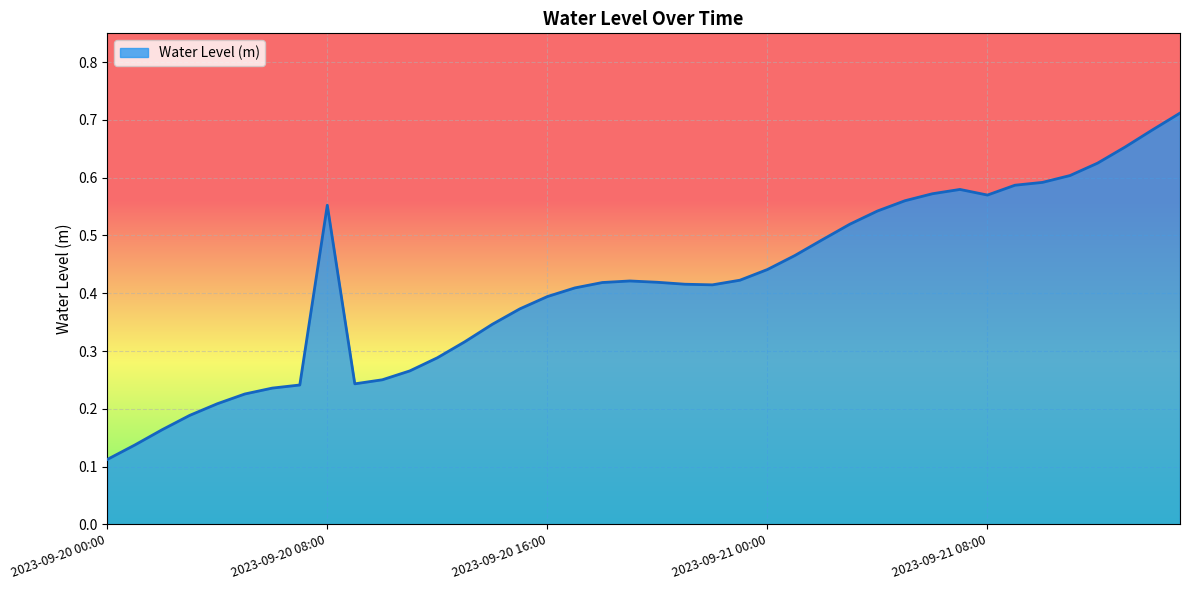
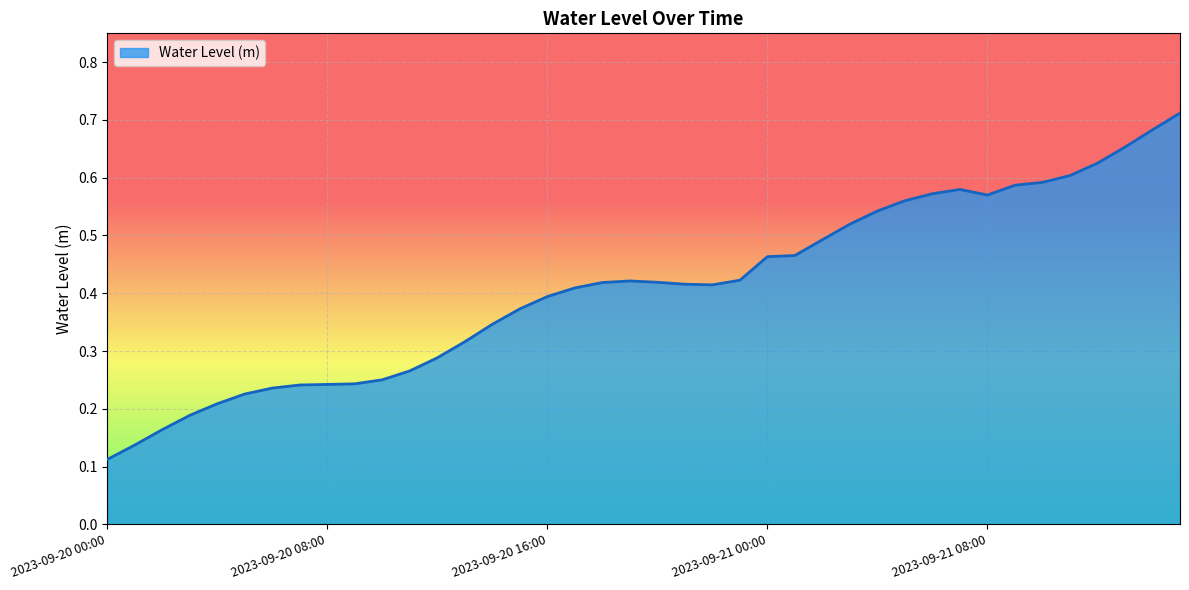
2023-09-20 08:00: 0.55 -> 0.24
2023-09-21 00:00: 0.44 -> 0.46
